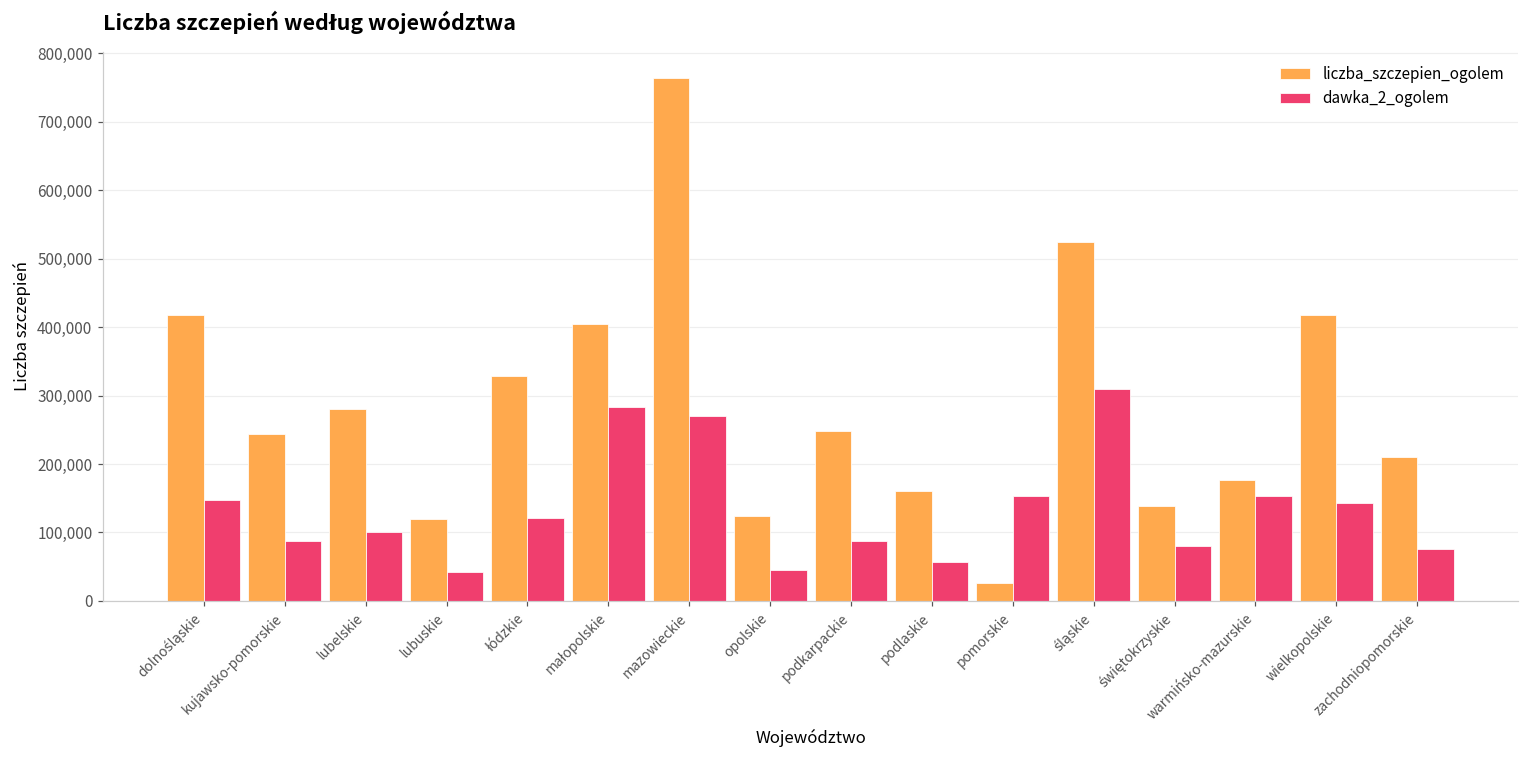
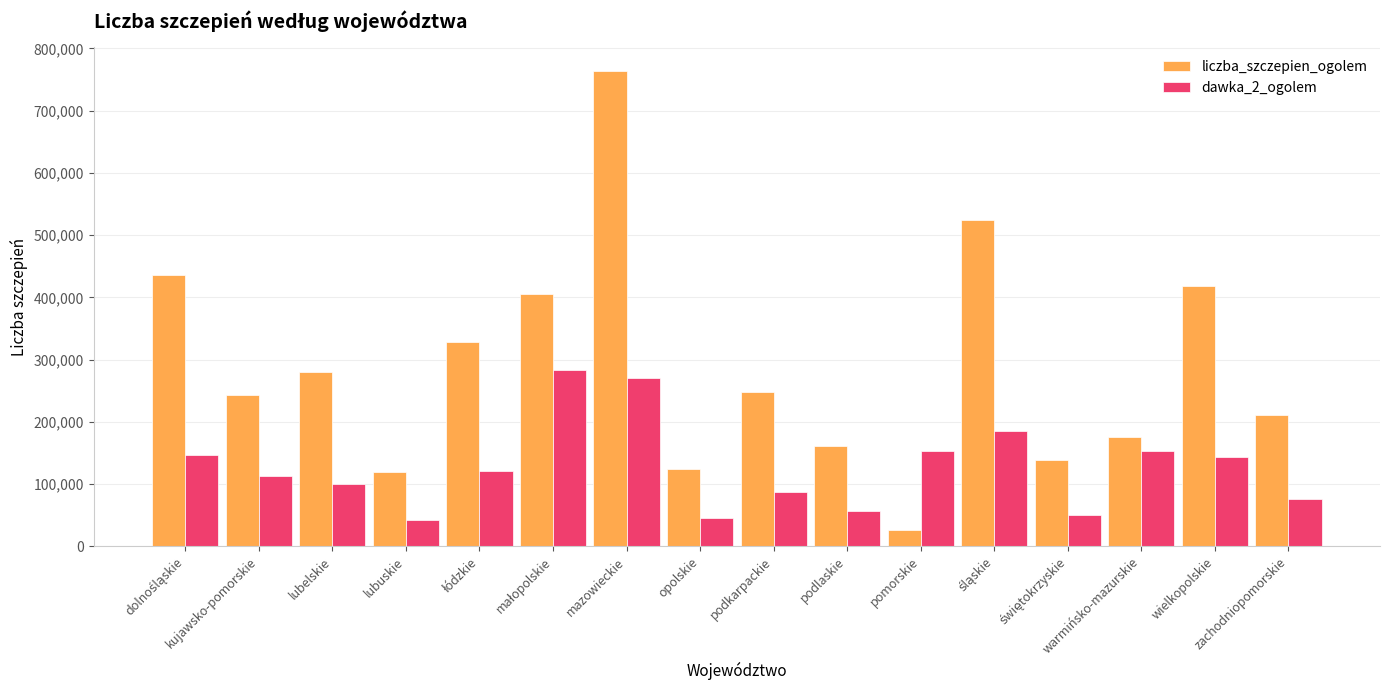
liczba_szczepien_ogolem, dolnośląskie: 420,000 -> 440,000
dawka_2_ogolem, kujawsko-pomorskie: 90,000 -> 110,000
dawka_2_ogolem, śląskie: 310,000 -> 180,000
dawka_2_ogolem, świętokrzyskie: 80,000 -> 50,000
